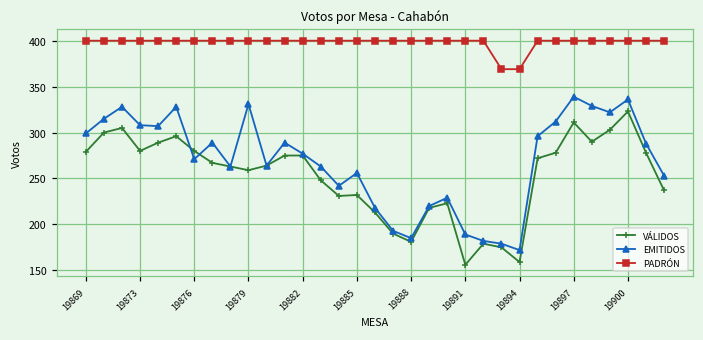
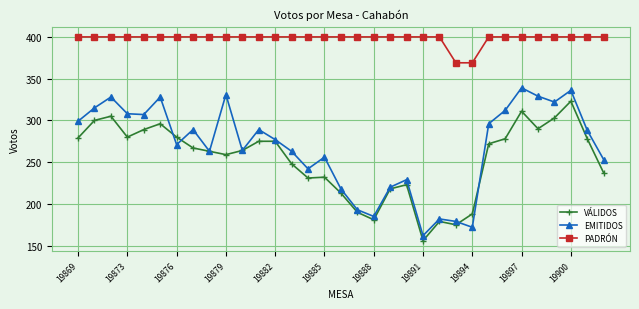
EMITIDOS, 19891: 190 -> 160
VÁLIDOS, 19894: 160 -> 190
